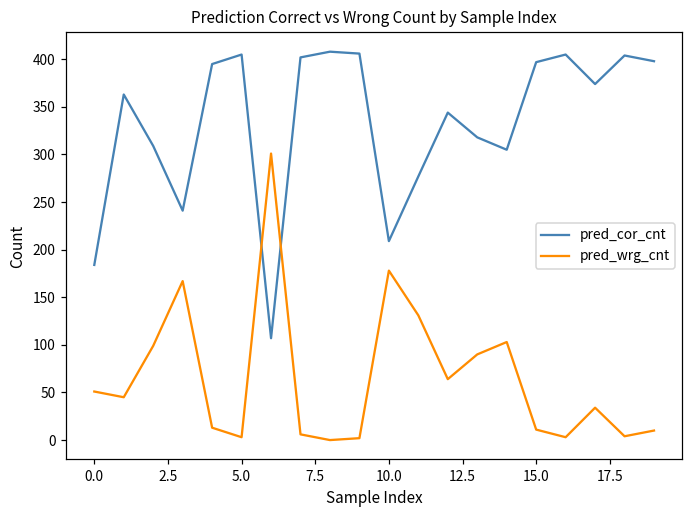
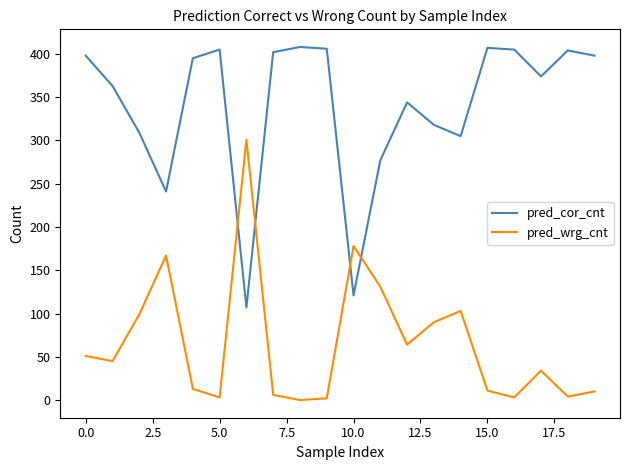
pred_cor_cnt, 0.0: 180 -> 400
pred_cor_cnt, 10.0: 210 -> 120
pred_cor_cnt, 15.0: 400 -> 410
